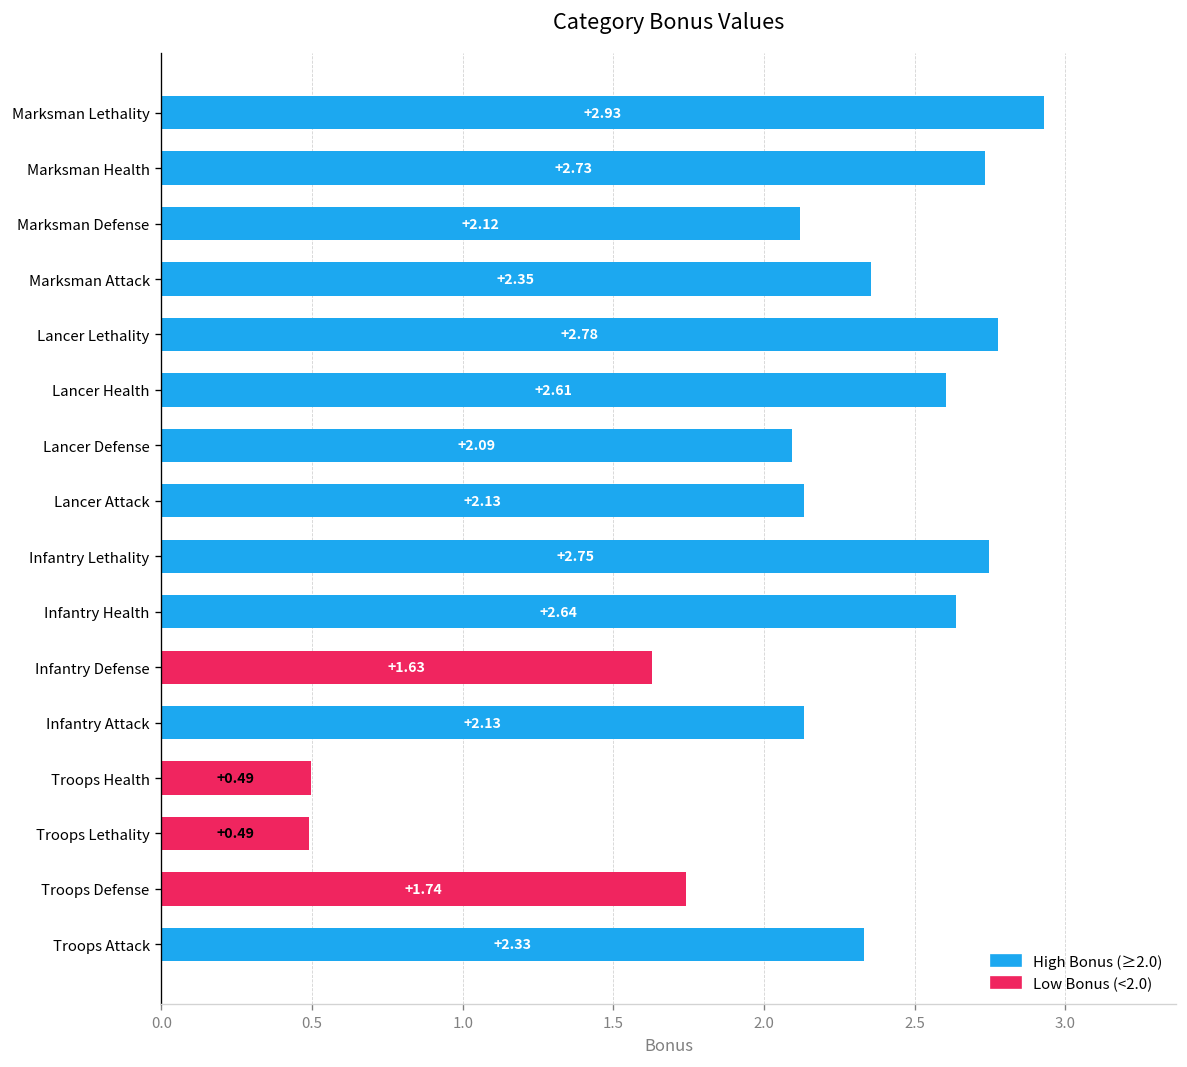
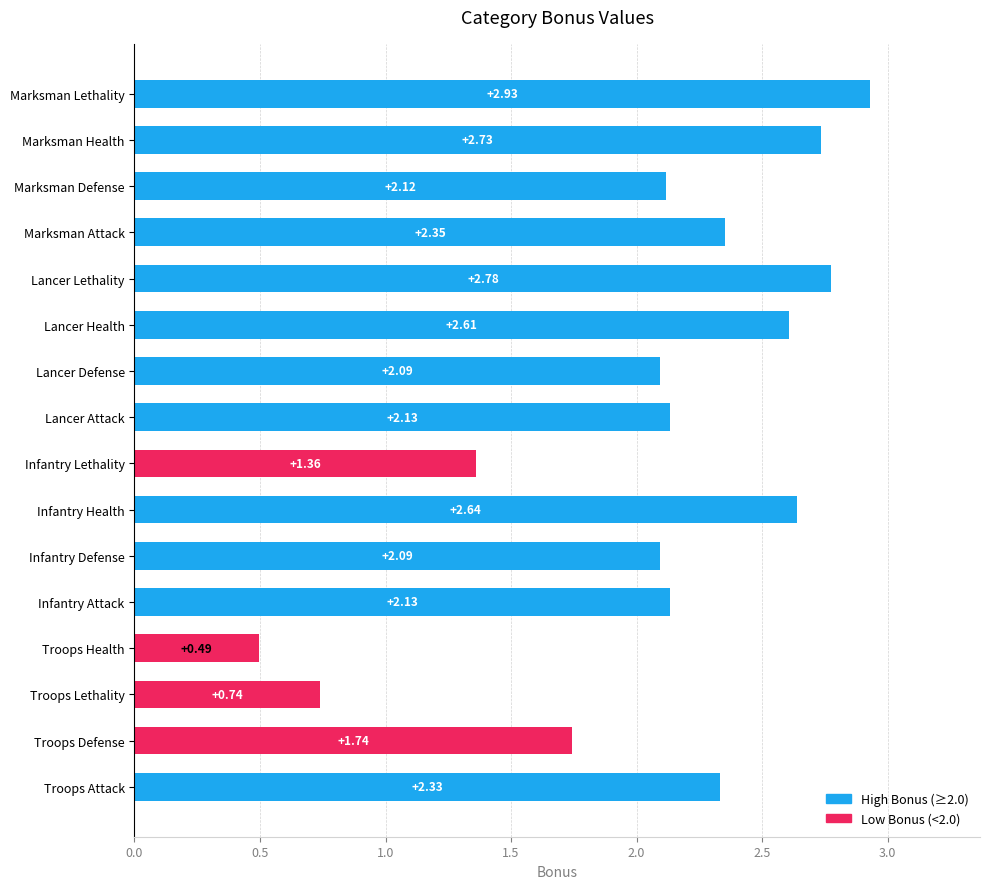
Infantry Lethality: +2.75 -> +1.36
Infantry Defense: +1.63 -> +2.09
Troops Lethality: +0.49 -> +0.74
